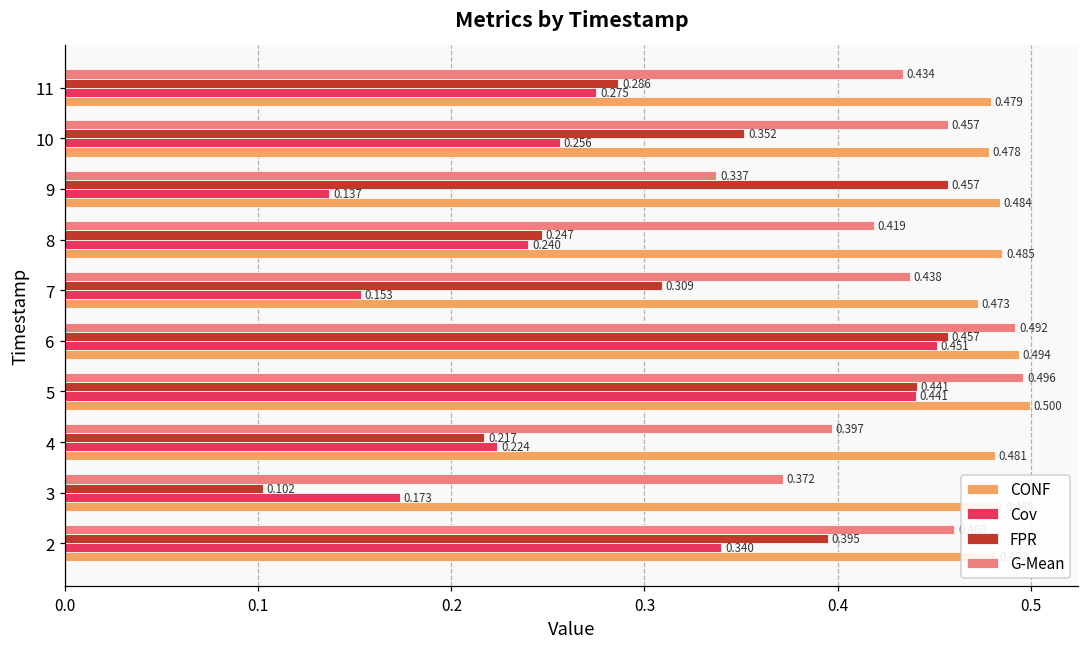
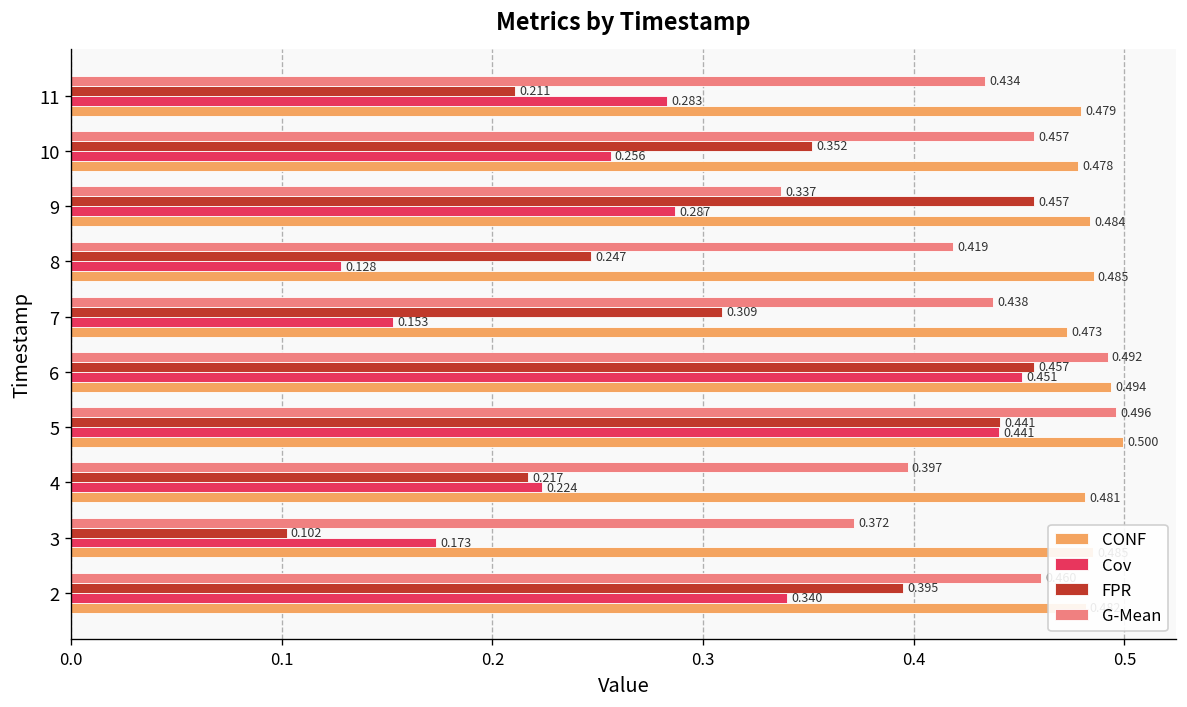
FPR, 11: 0.286 -> 0.211
Cov, 11: 0.275 -> 0.283
Cov, 9: 0.137 -> 0.287
Cov, 8: 0.240 -> 0.128
